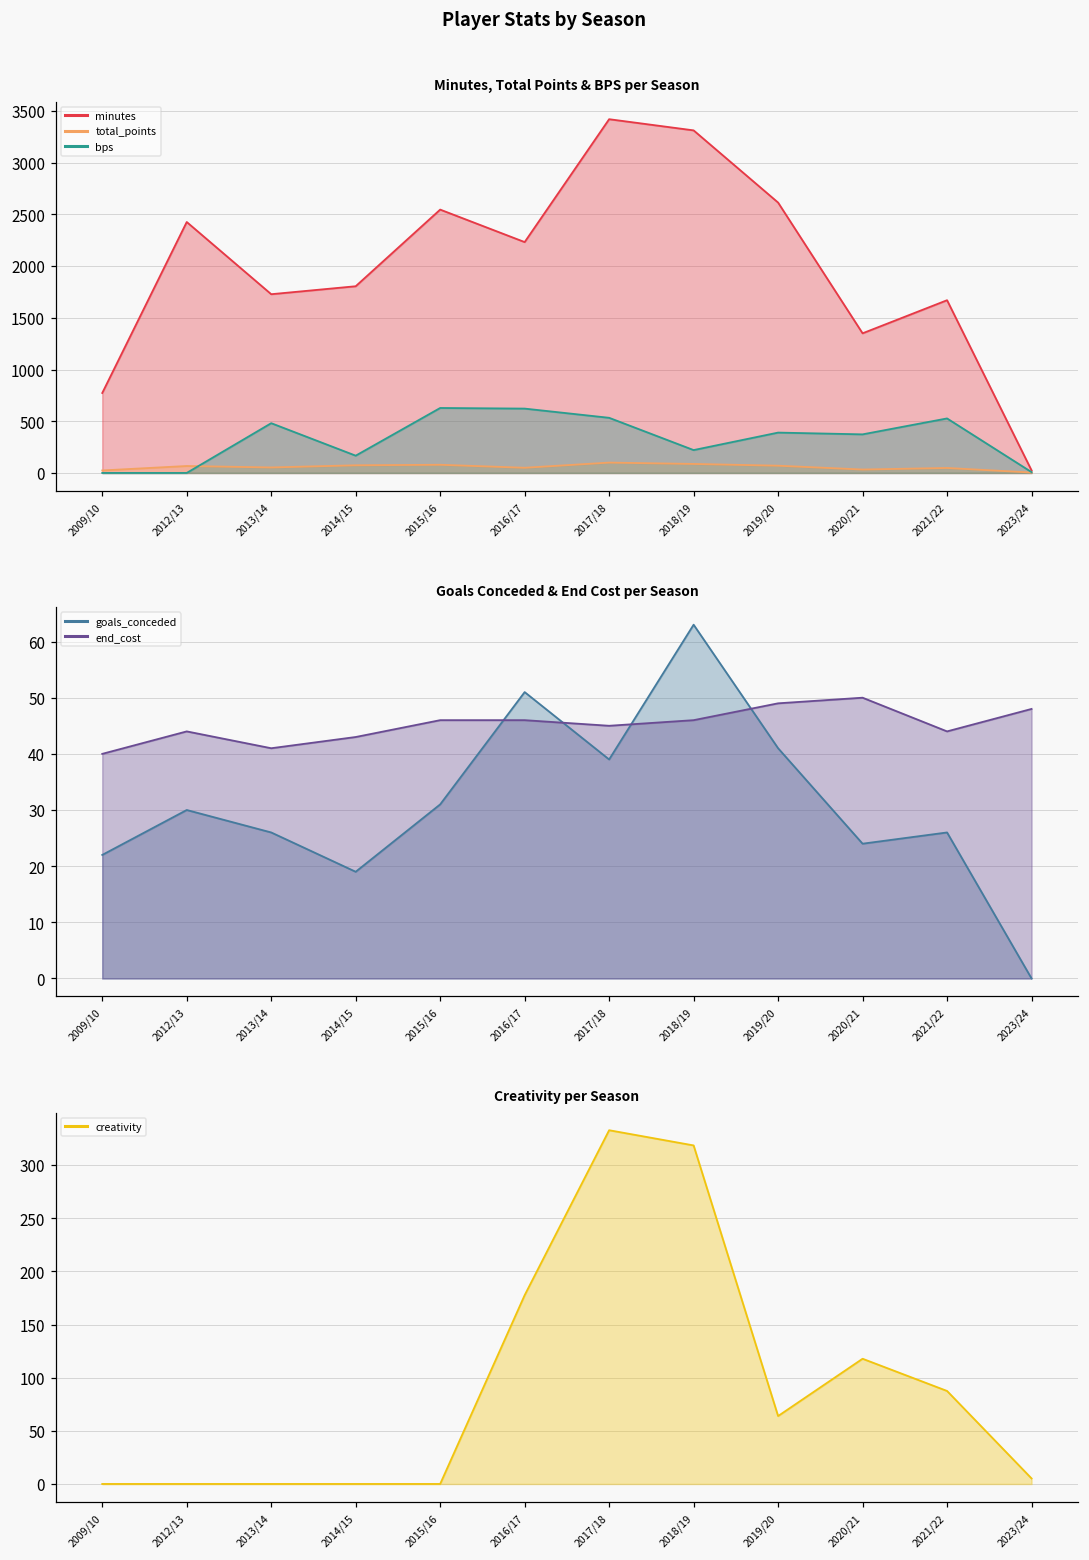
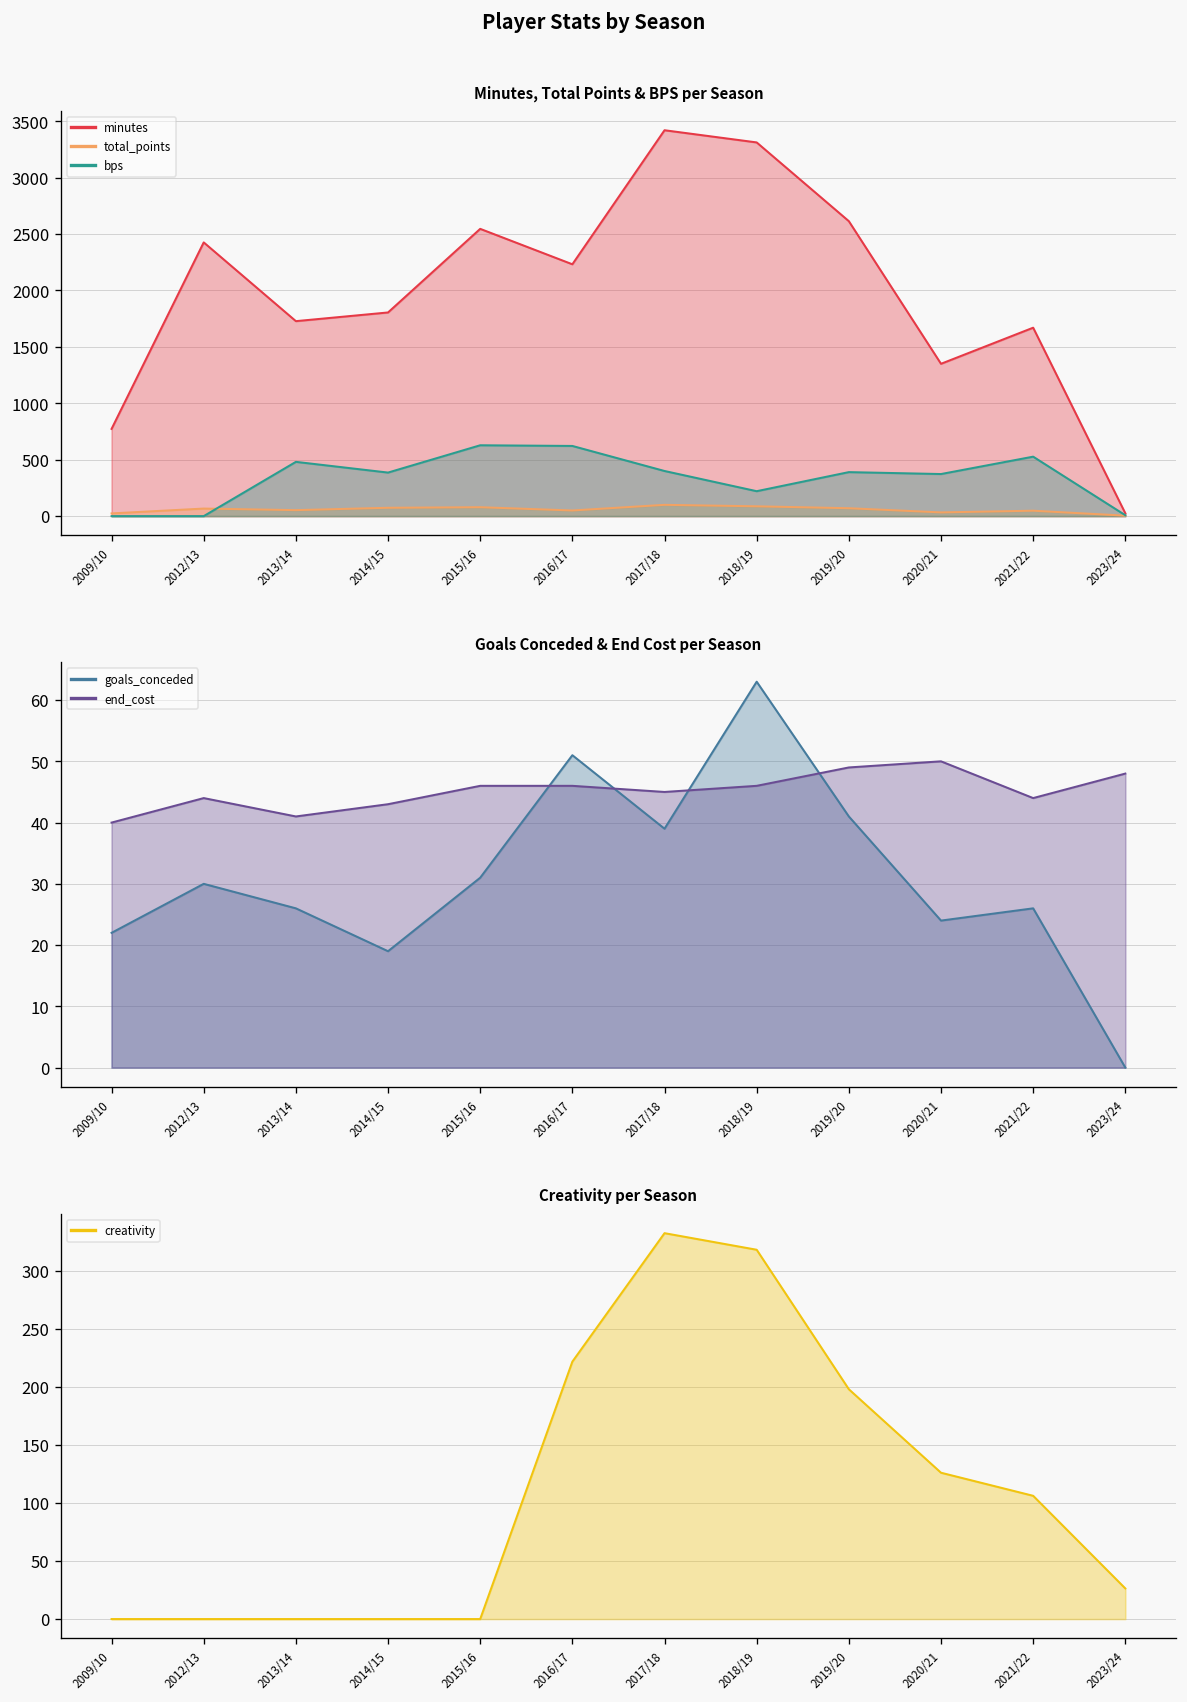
Minutes, Total Points & BPS per Season, bps, 2014/15: 200 -> 400
Minutes, Total Points & BPS per Season, bps, 2017/18: 500 -> 400
Creativity per Season, 2016/17: 180 -> 220
Creativity per Season, 2019/20: 60 -> 200
Creativity per Season, 2020/21: 120 -> 130
Creativity per Season, 2021/22: 90 -> 110
Creativity per Season, 2023/24: 10 -> 30
